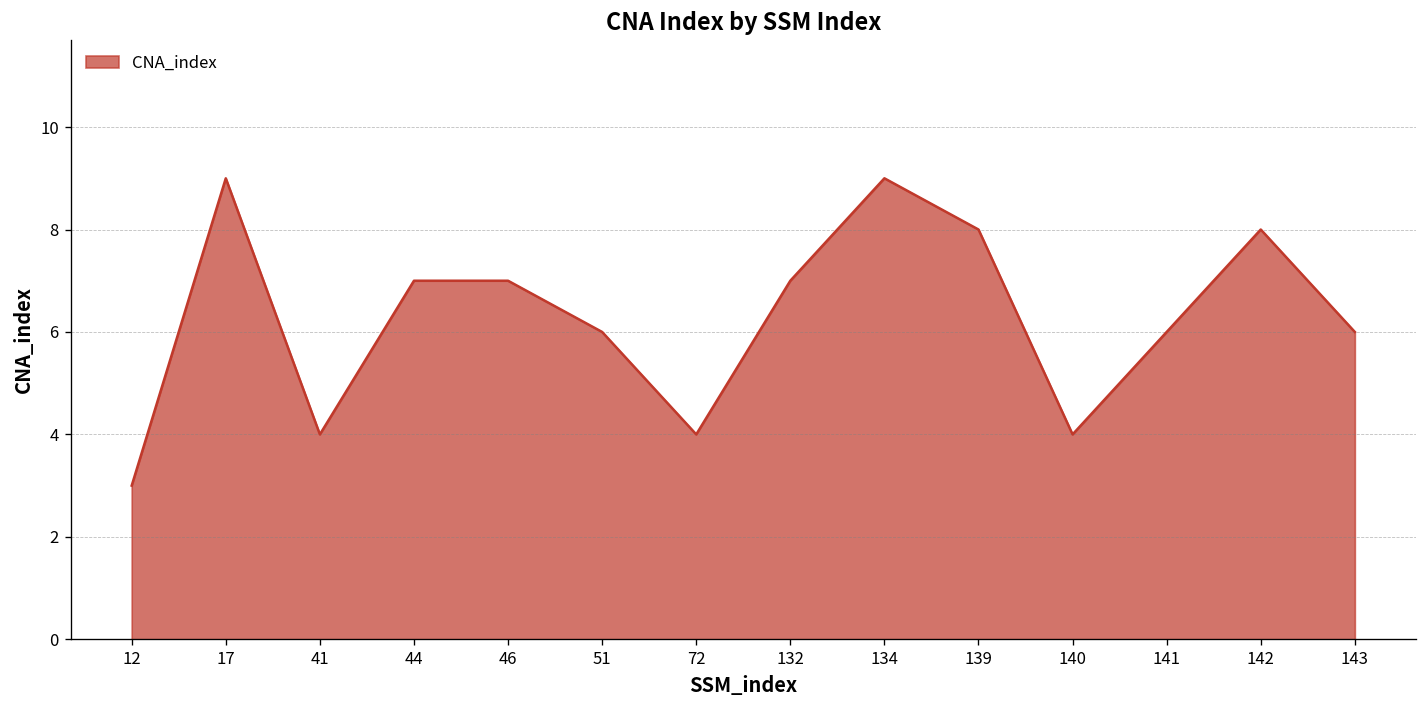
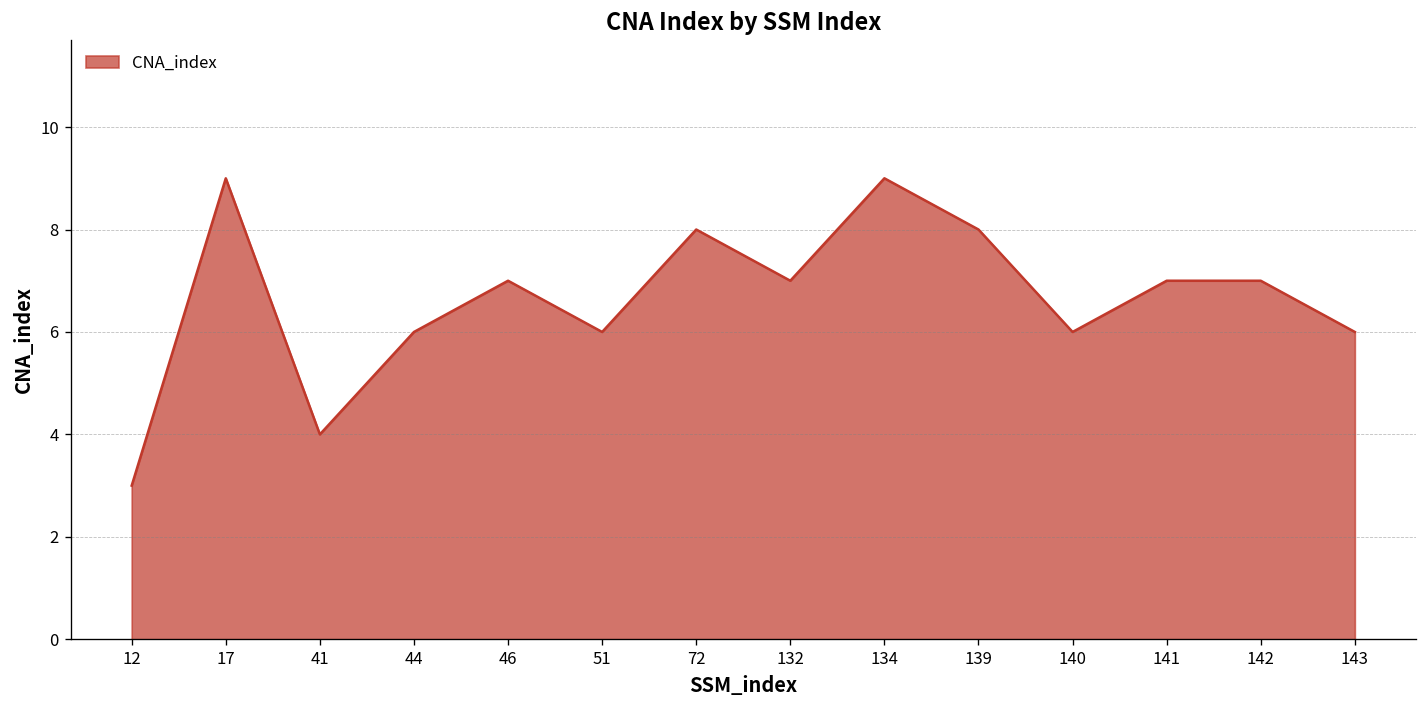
44: 7 -> 6
72: 4 -> 8
140: 4 -> 6
141: 6 -> 7
142: 8 -> 7
